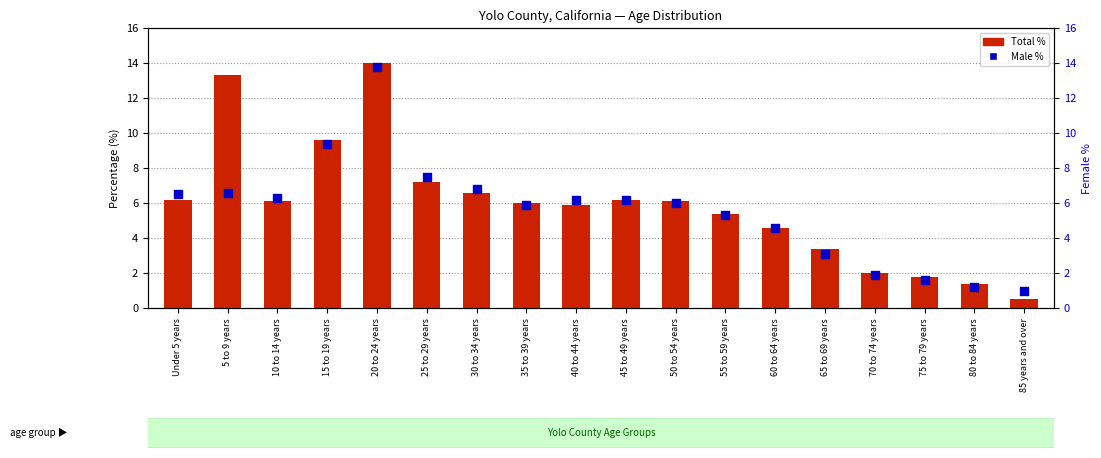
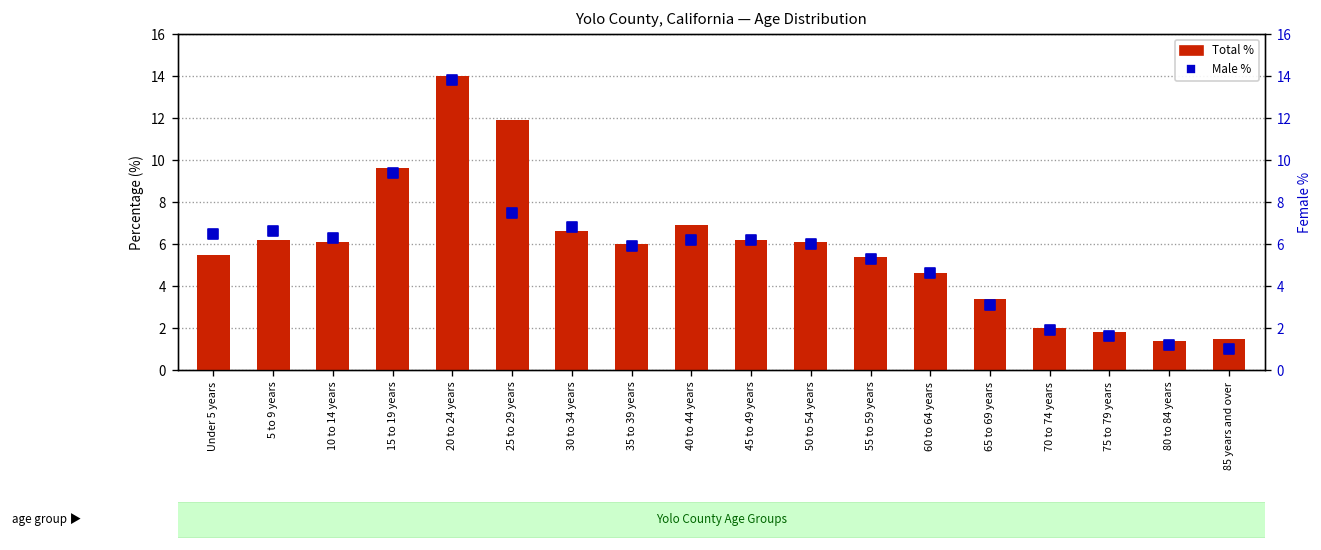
Total %, Under 5 years: 6.2 -> 5.5
Total %, 5 to 9 years: 13.3 -> 6.2
Total %, 25 to 29 years: 7.2 -> 11.9
Total %, 40 to 44 years: 5.9 -> 6.9
Total %, 85 years and over: 0.5 -> 1.5
